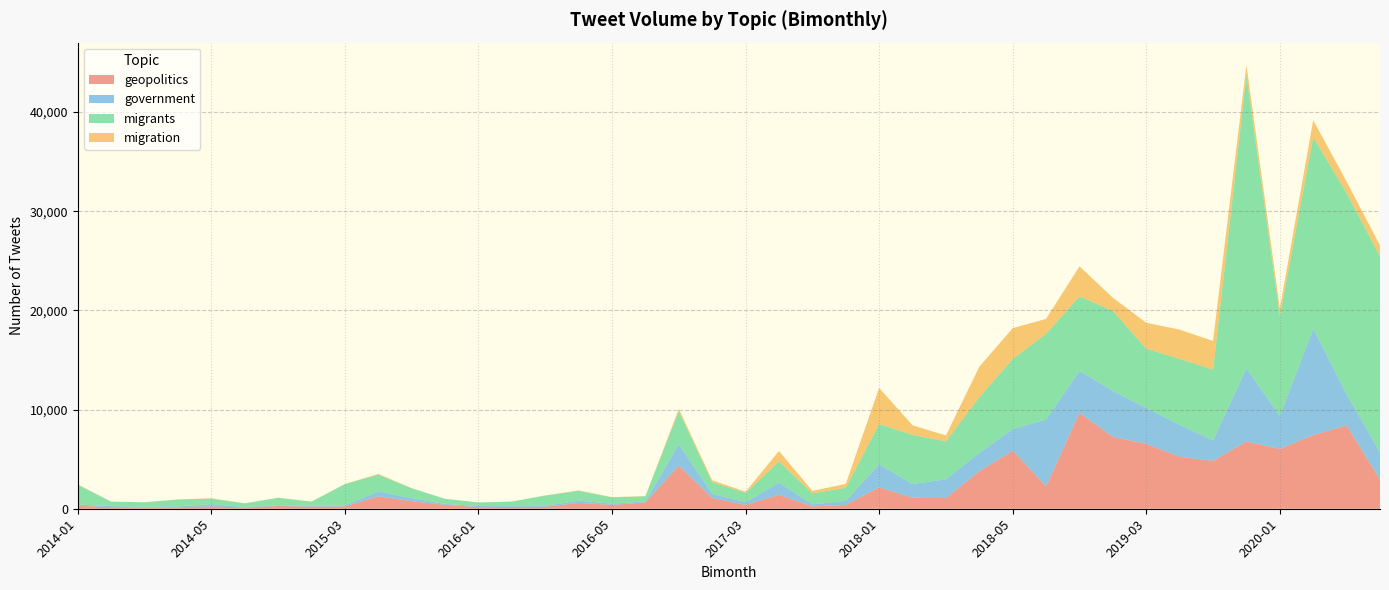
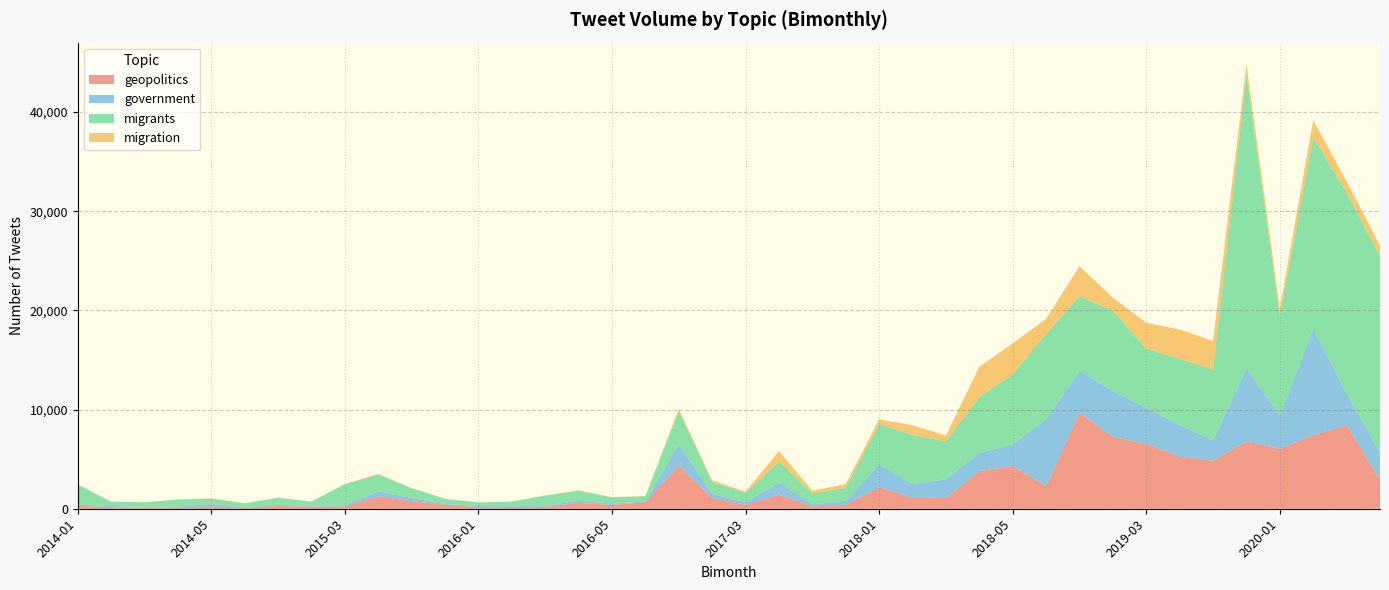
migration, 2018-01: 4,000 -> 0
geopolitics, 2018-05: 6,000 -> 4,000
